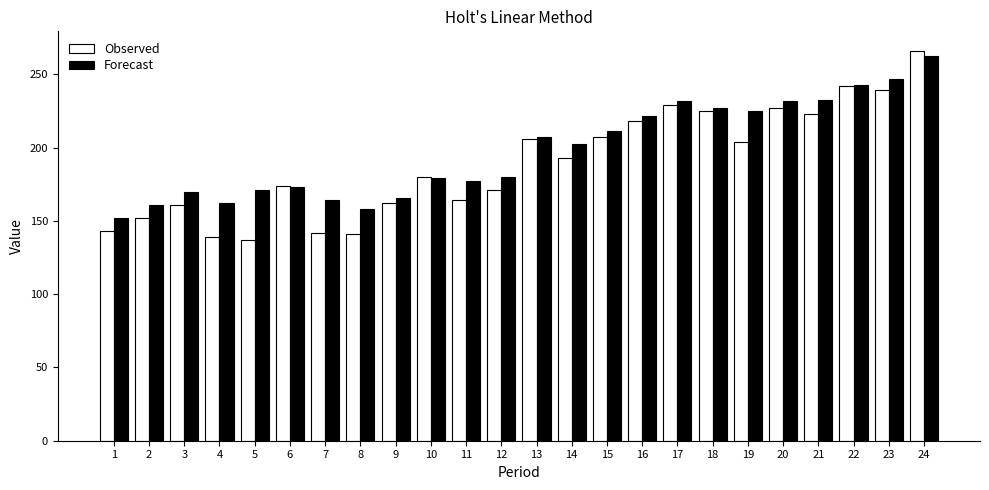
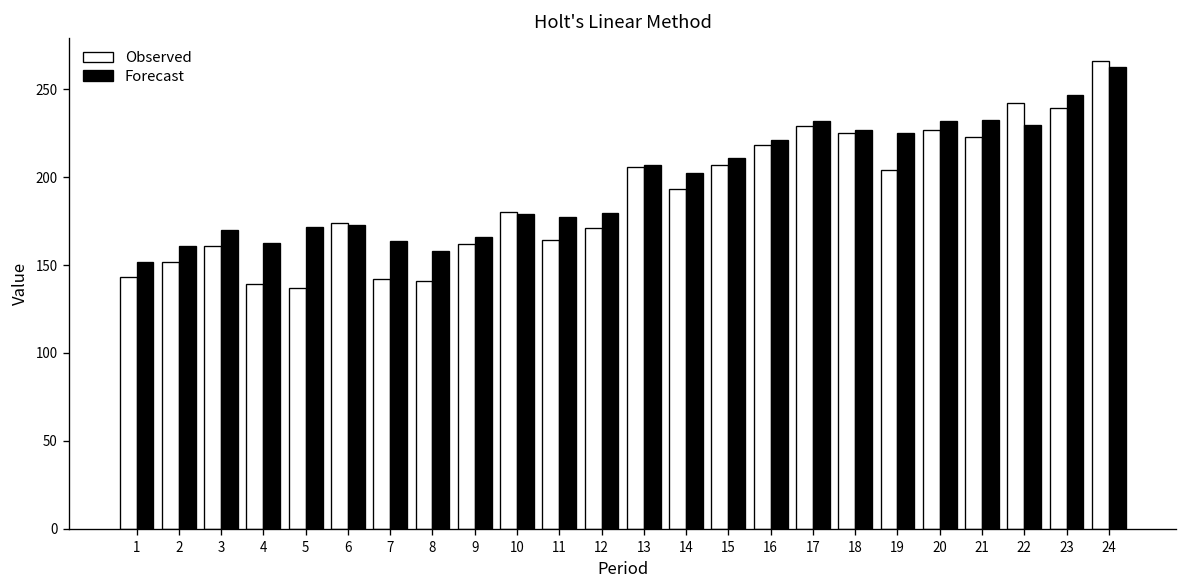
Forecast, 22: 243 -> 230
